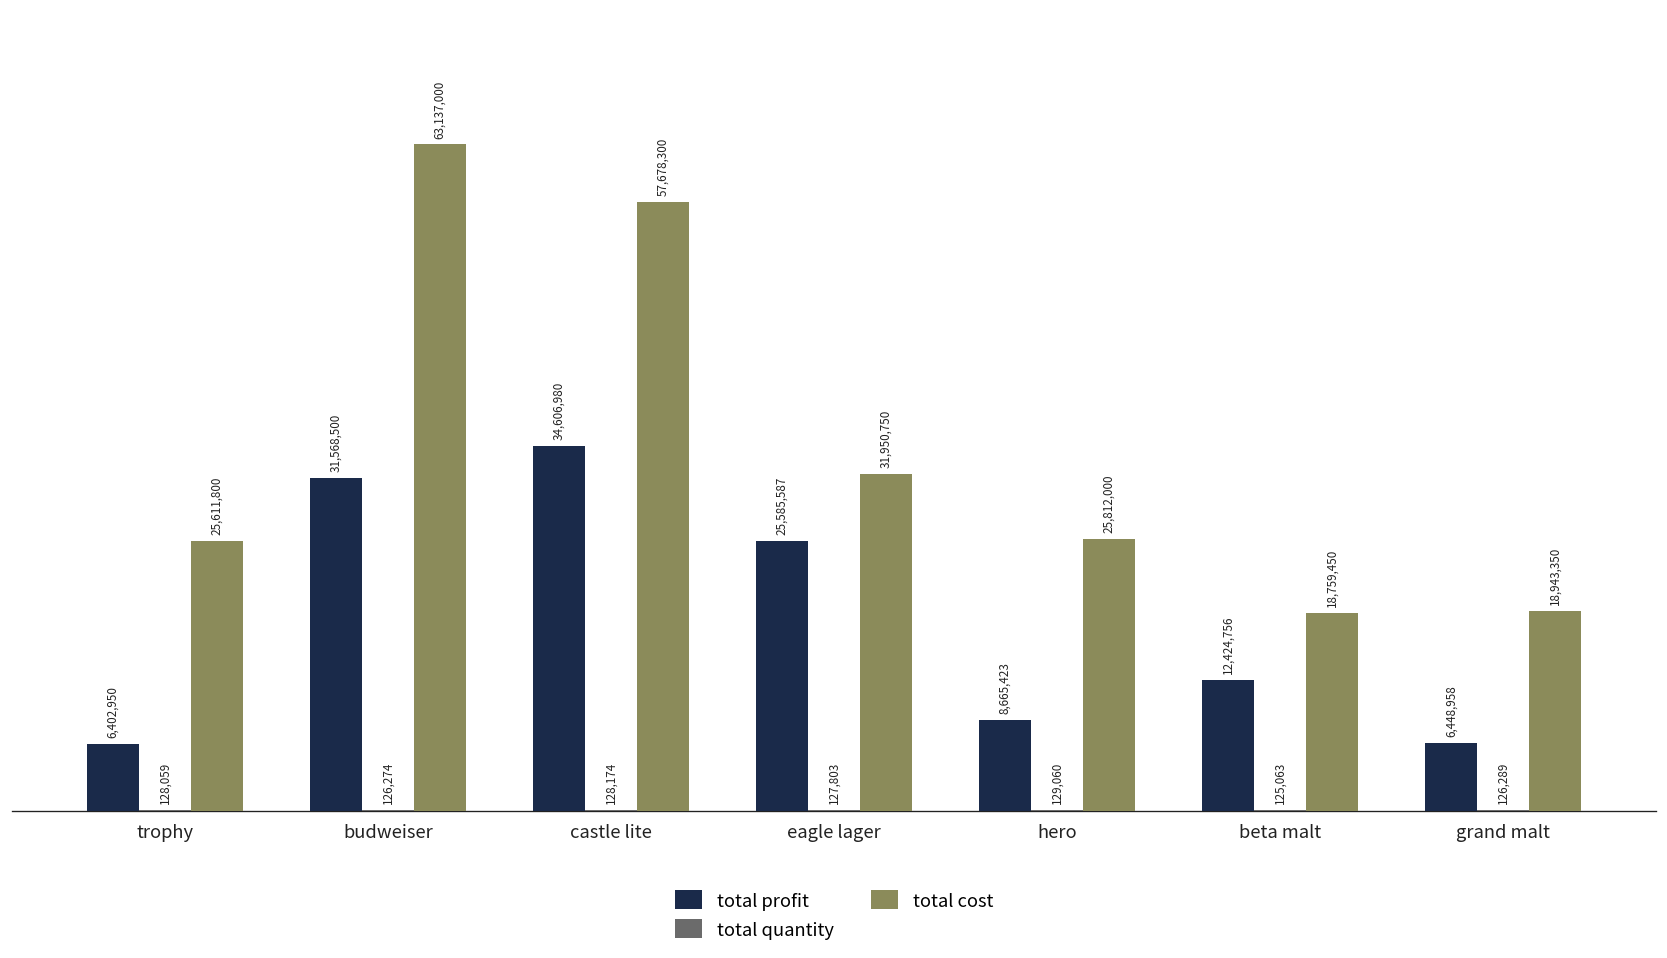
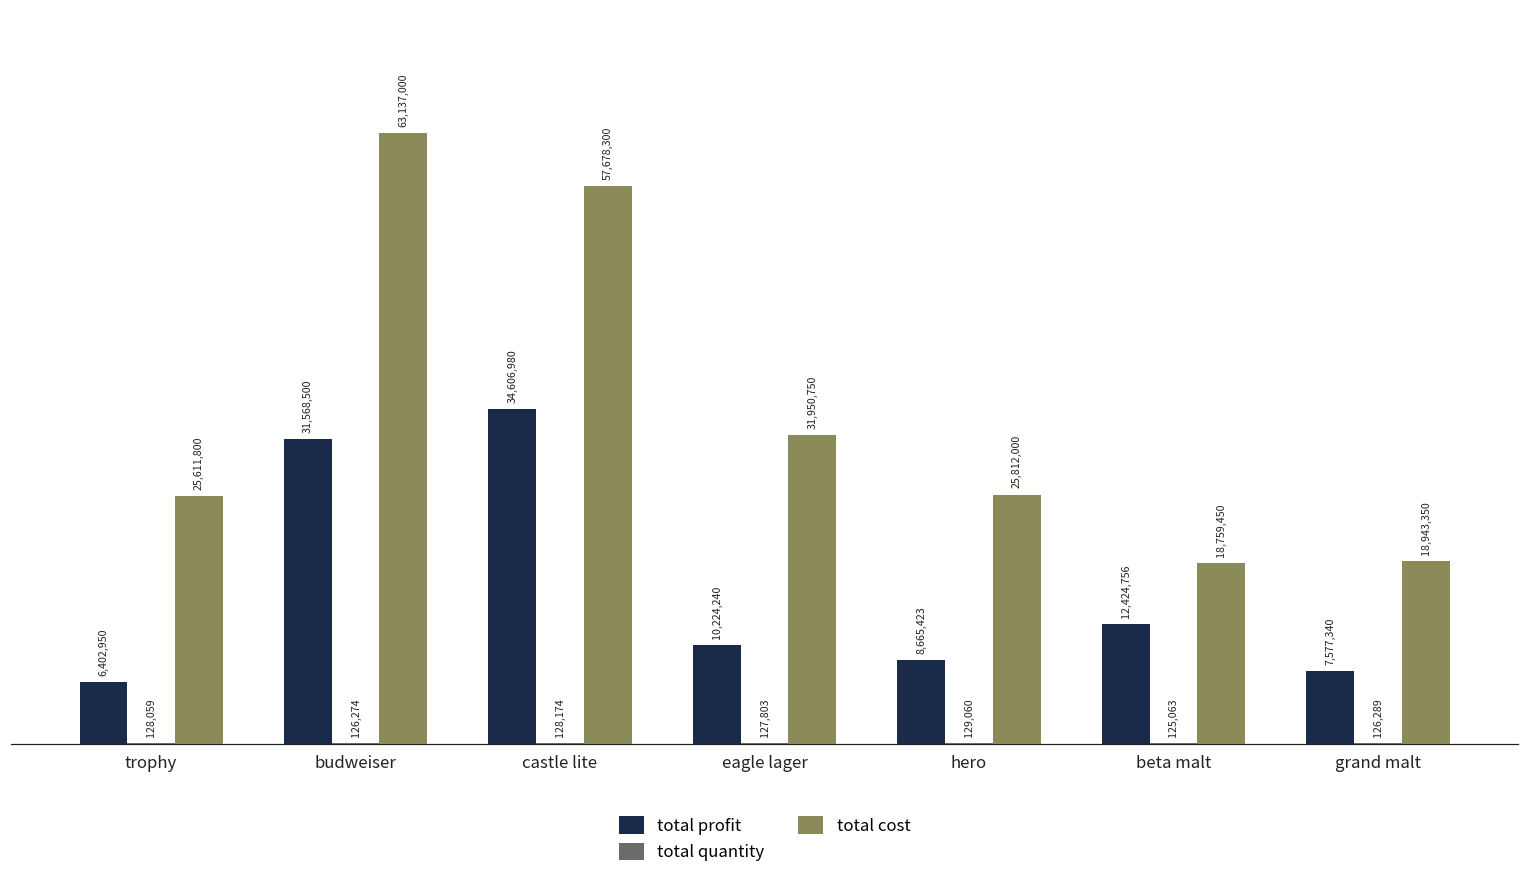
total profit, eagle lager: 25,585,587 -> 10,224,240
total profit, grand malt: 6,448,958 -> 7,577,340
